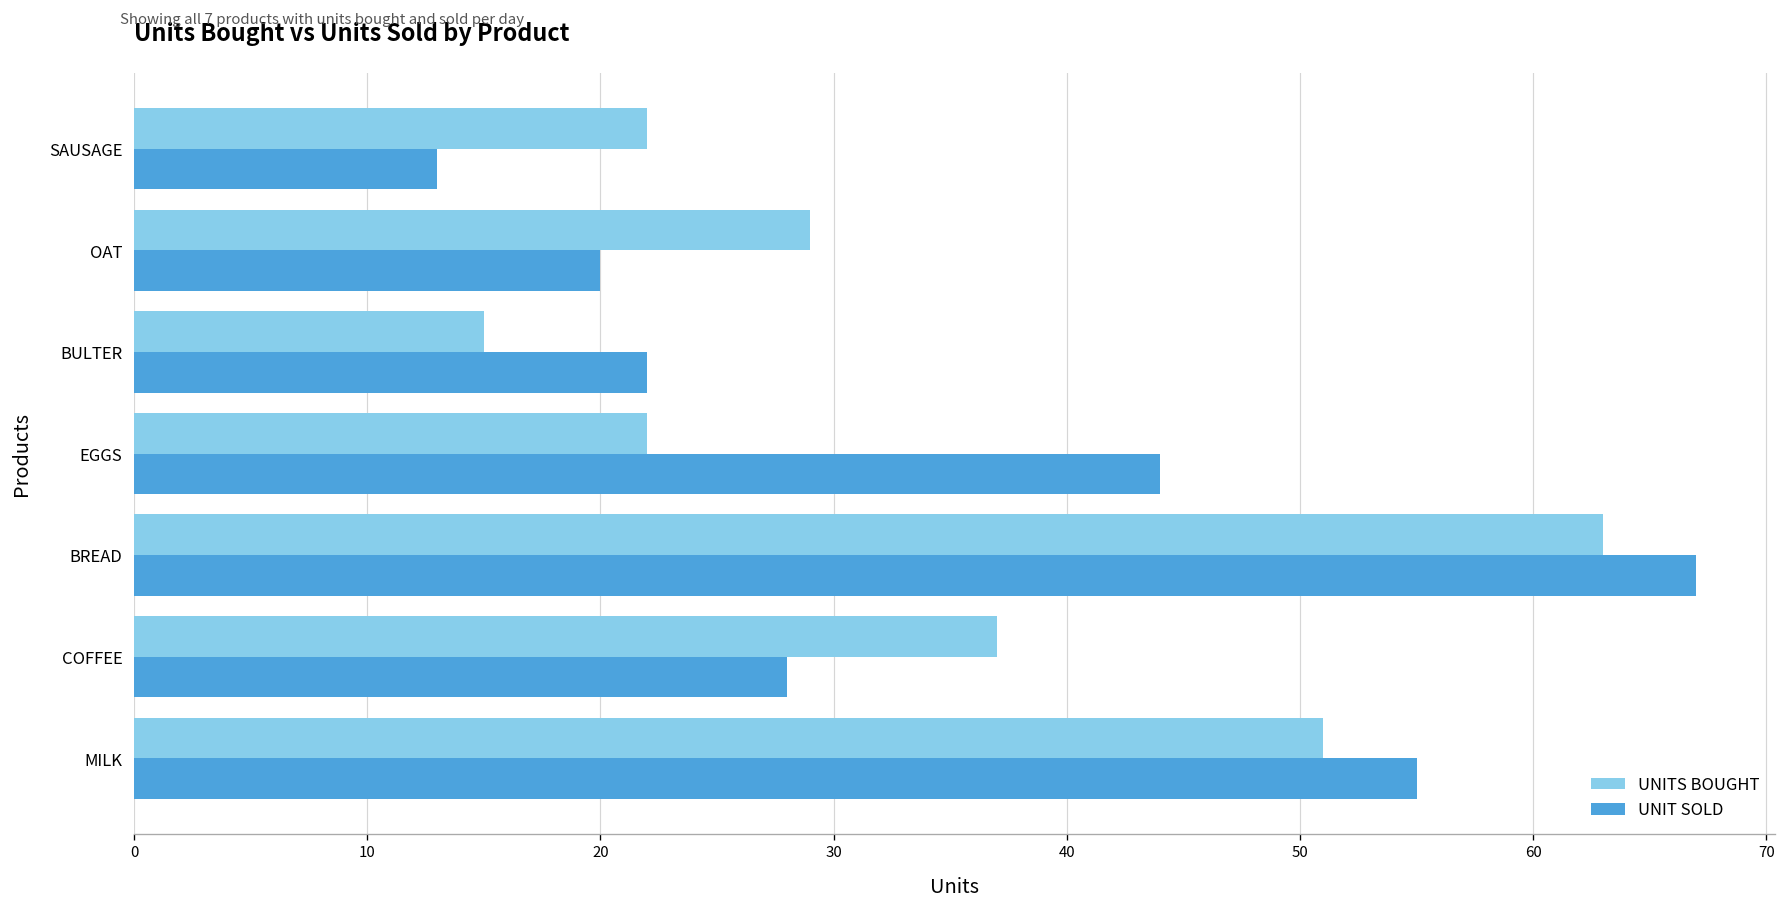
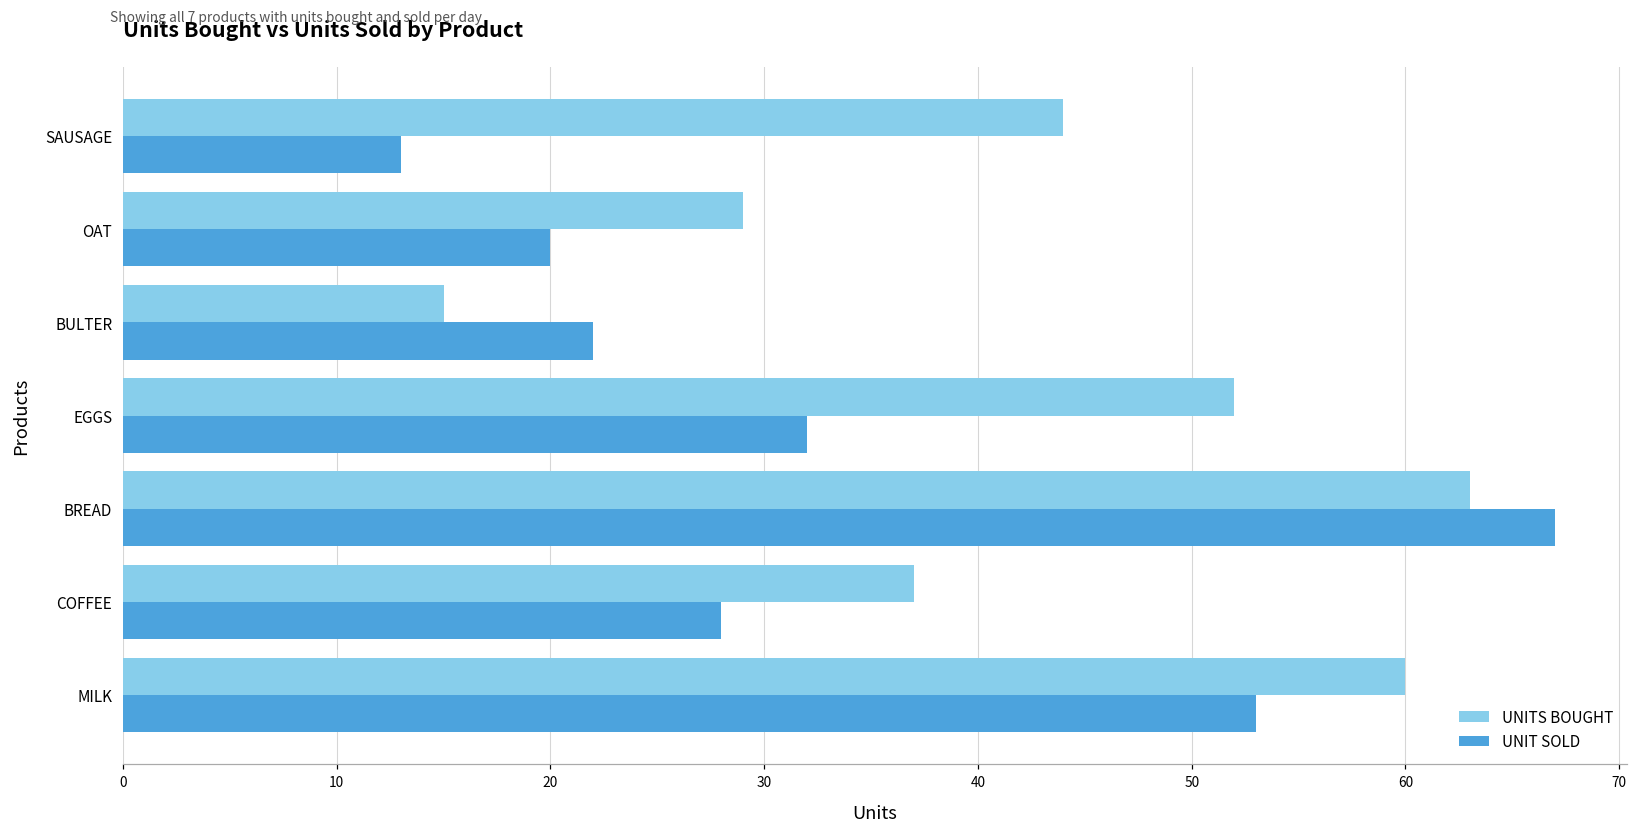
UNITS BOUGHT, SAUSAGE: 22 -> 44
UNITS BOUGHT, EGGS: 22 -> 52
UNIT SOLD, EGGS: 44 -> 32
UNITS BOUGHT, MILK: 51 -> 60
UNIT SOLD, MILK: 55 -> 53
